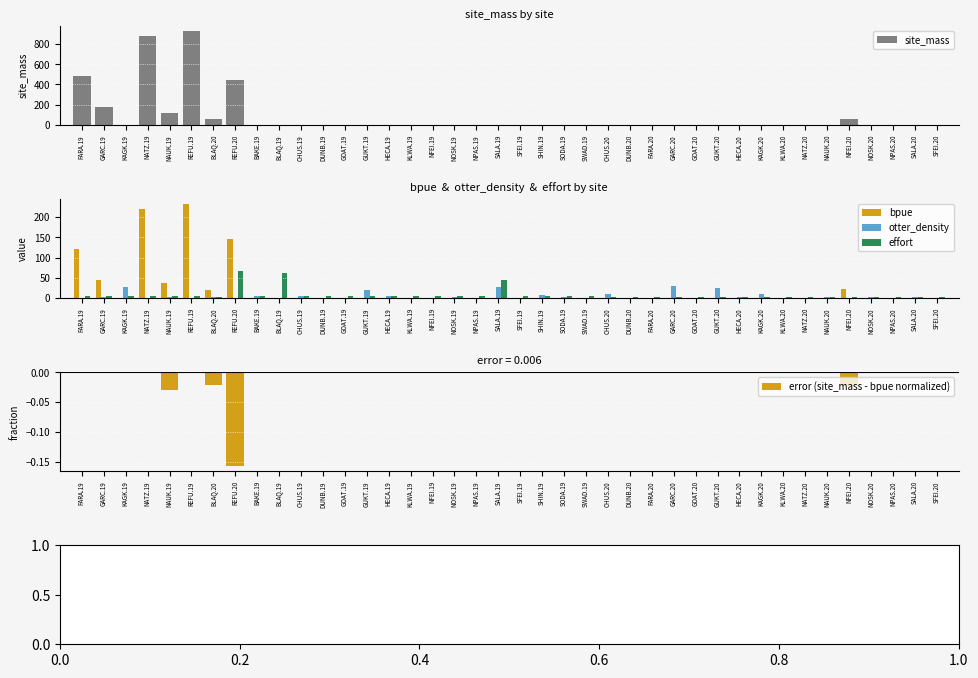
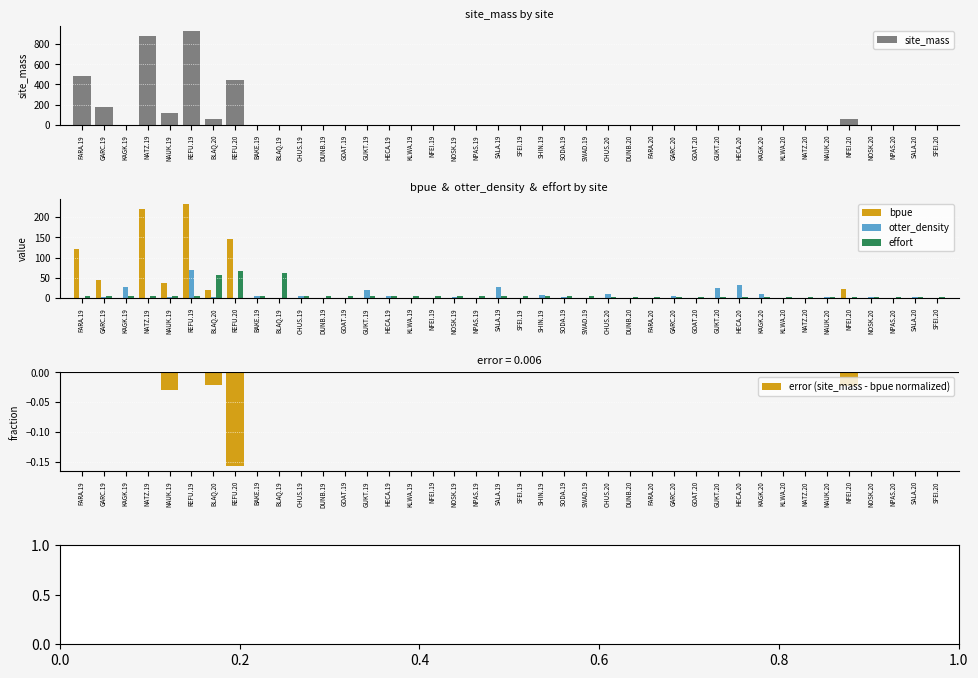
bpue & otter_density & effort by site, otter_density, REFU.19: 0 -> 70
bpue & otter_density & effort by site, effort, BLAQ.20: 0 -> 60
bpue & otter_density & effort by site, effort, SALA.19: 40 -> 0
bpue & otter_density & effort by site, otter_density, GARC.20: 30 -> 10
bpue & otter_density & effort by site, otter_density, HECA.20: 0 -> 30
